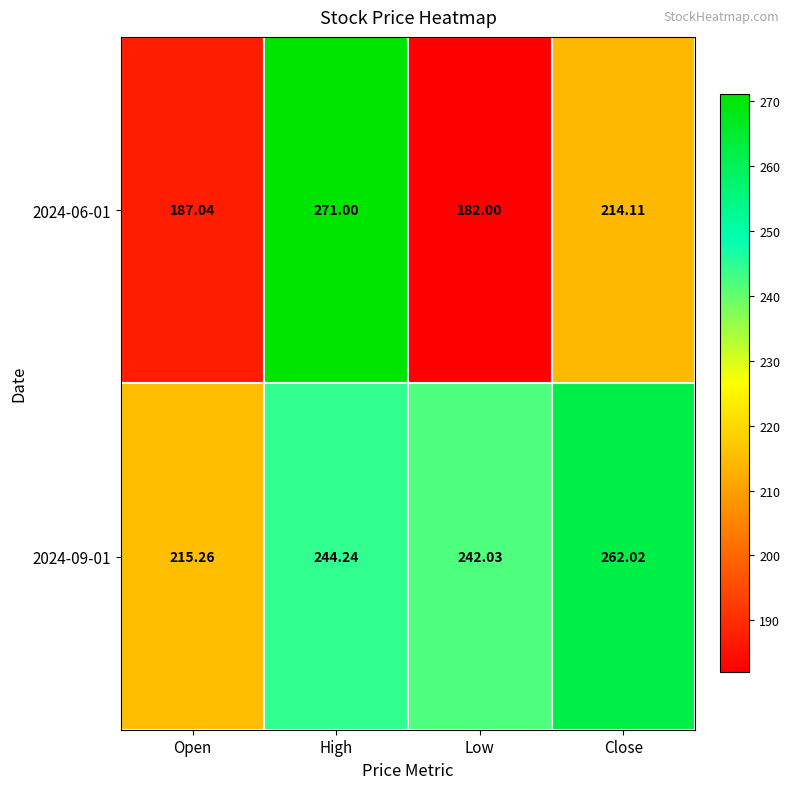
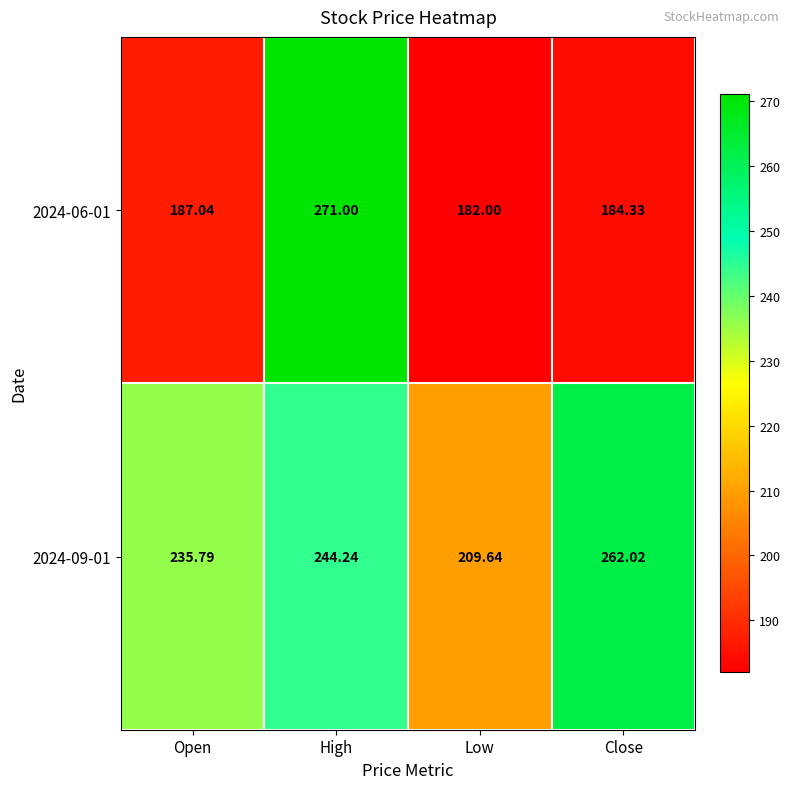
2024-06-01, Close: 214.11 -> 184.33
2024-09-01, Open: 215.26 -> 235.79
2024-09-01, Low: 242.03 -> 209.64
